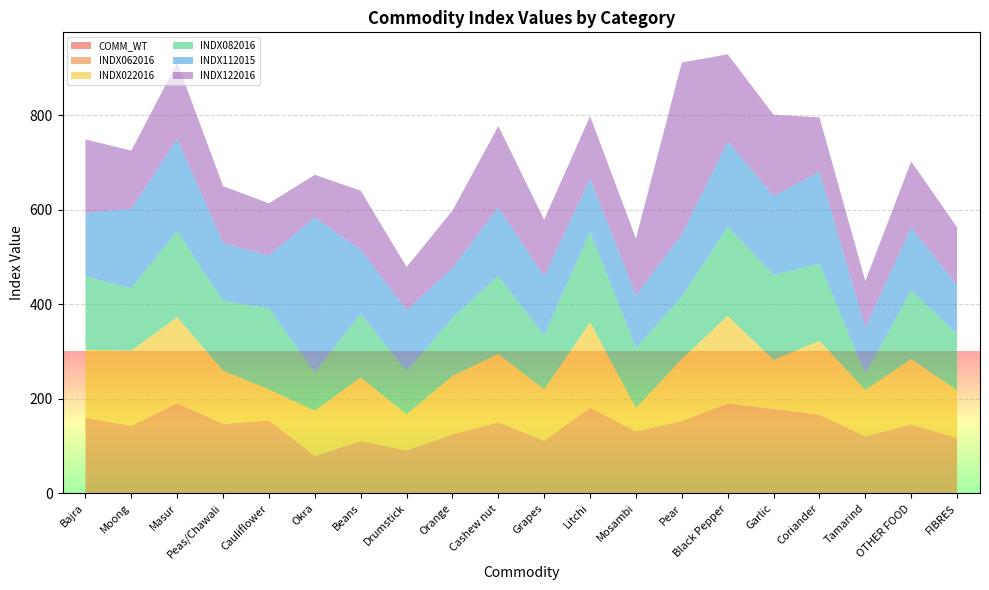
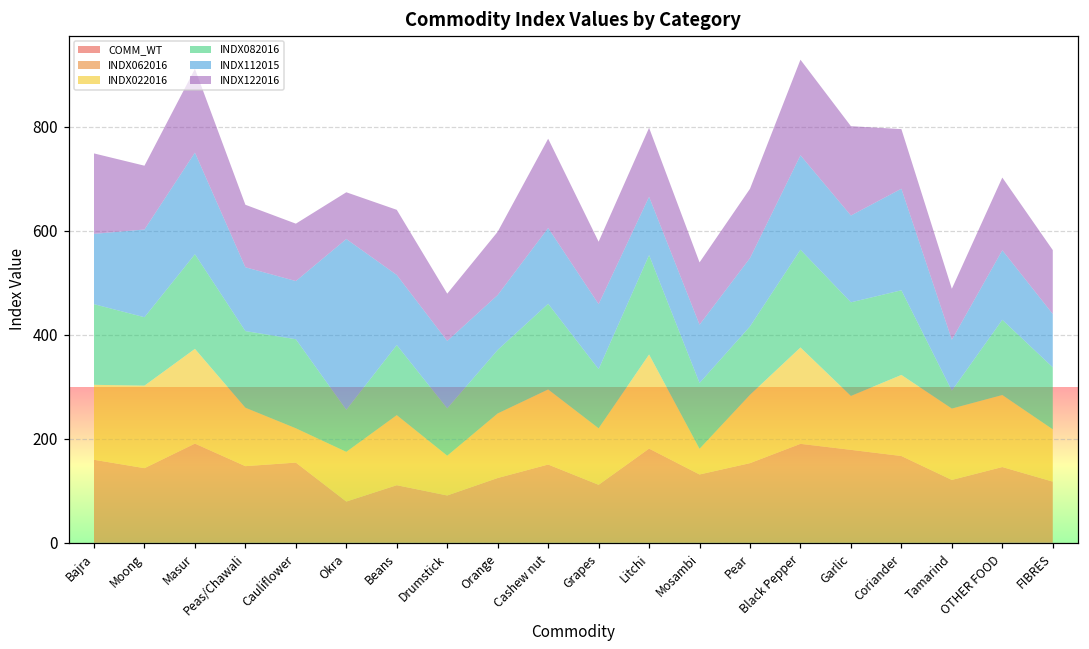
INDX122016, Pear: 360 -> 130
INDX022016, Tamarind: 100 -> 140
